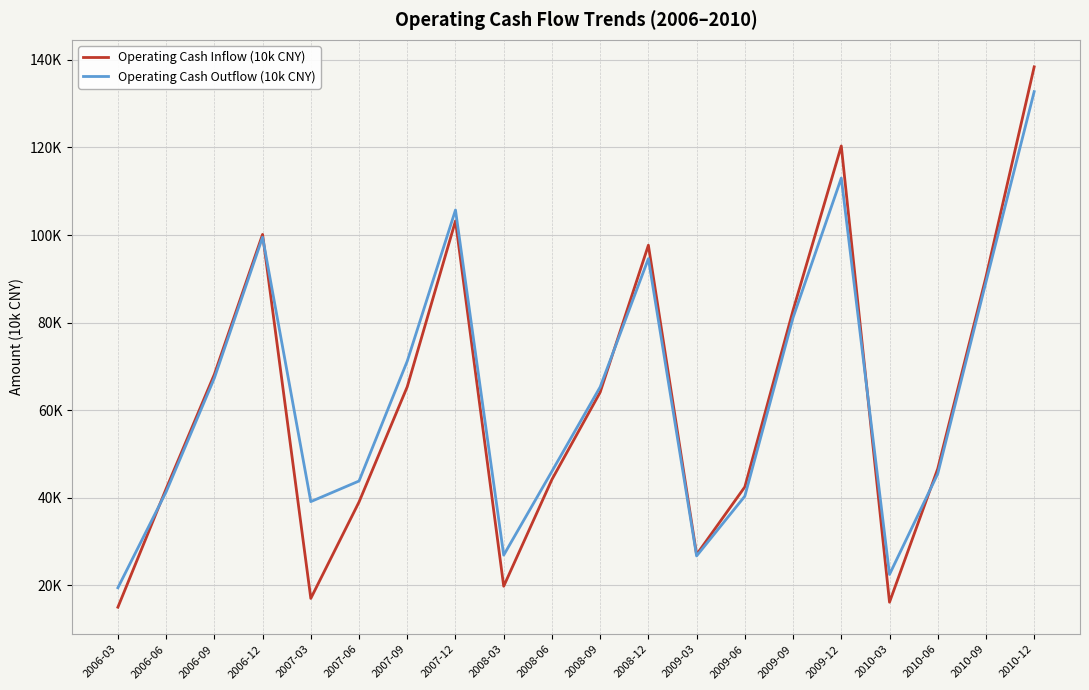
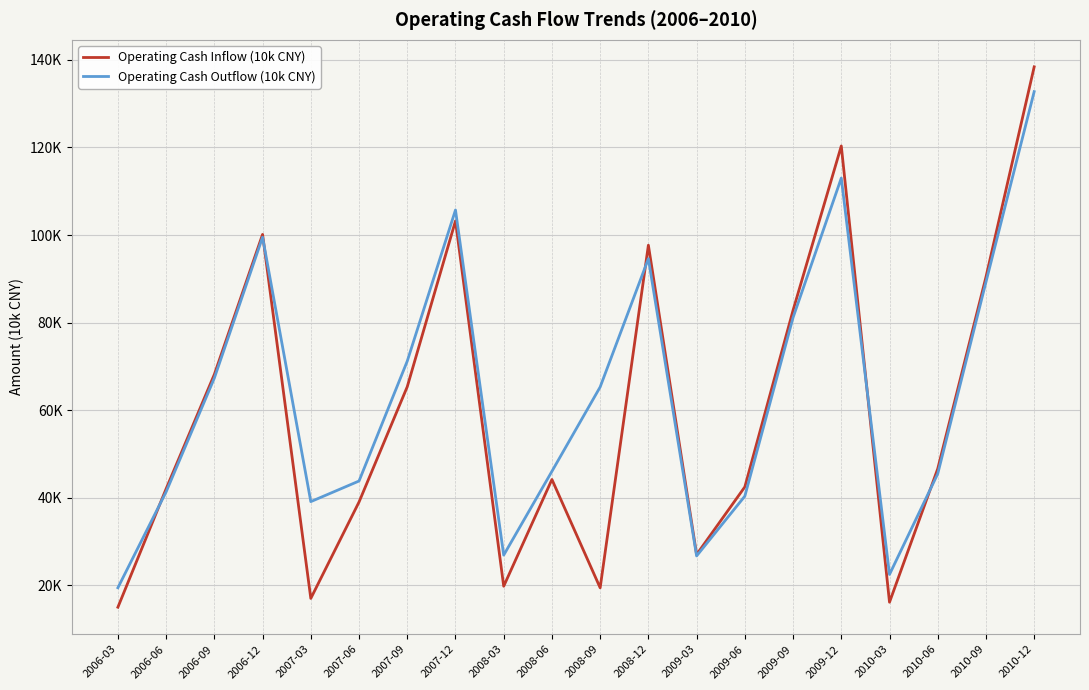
Operating Cash Inflow (10k CNY), 2008-09: 64000 -> 19000
